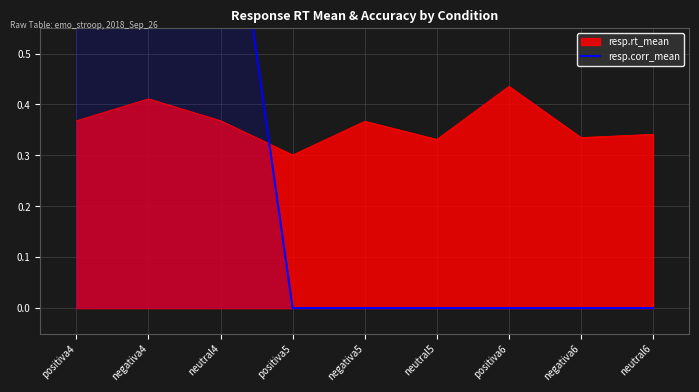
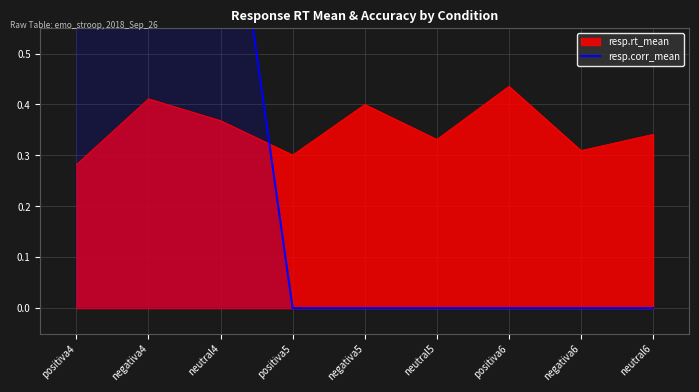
resp.rt_mean, positiva4: 0.37 -> 0.28
resp.rt_mean, negativa5: 0.37 -> 0.40
resp.rt_mean, negativa6: 0.34 -> 0.31
